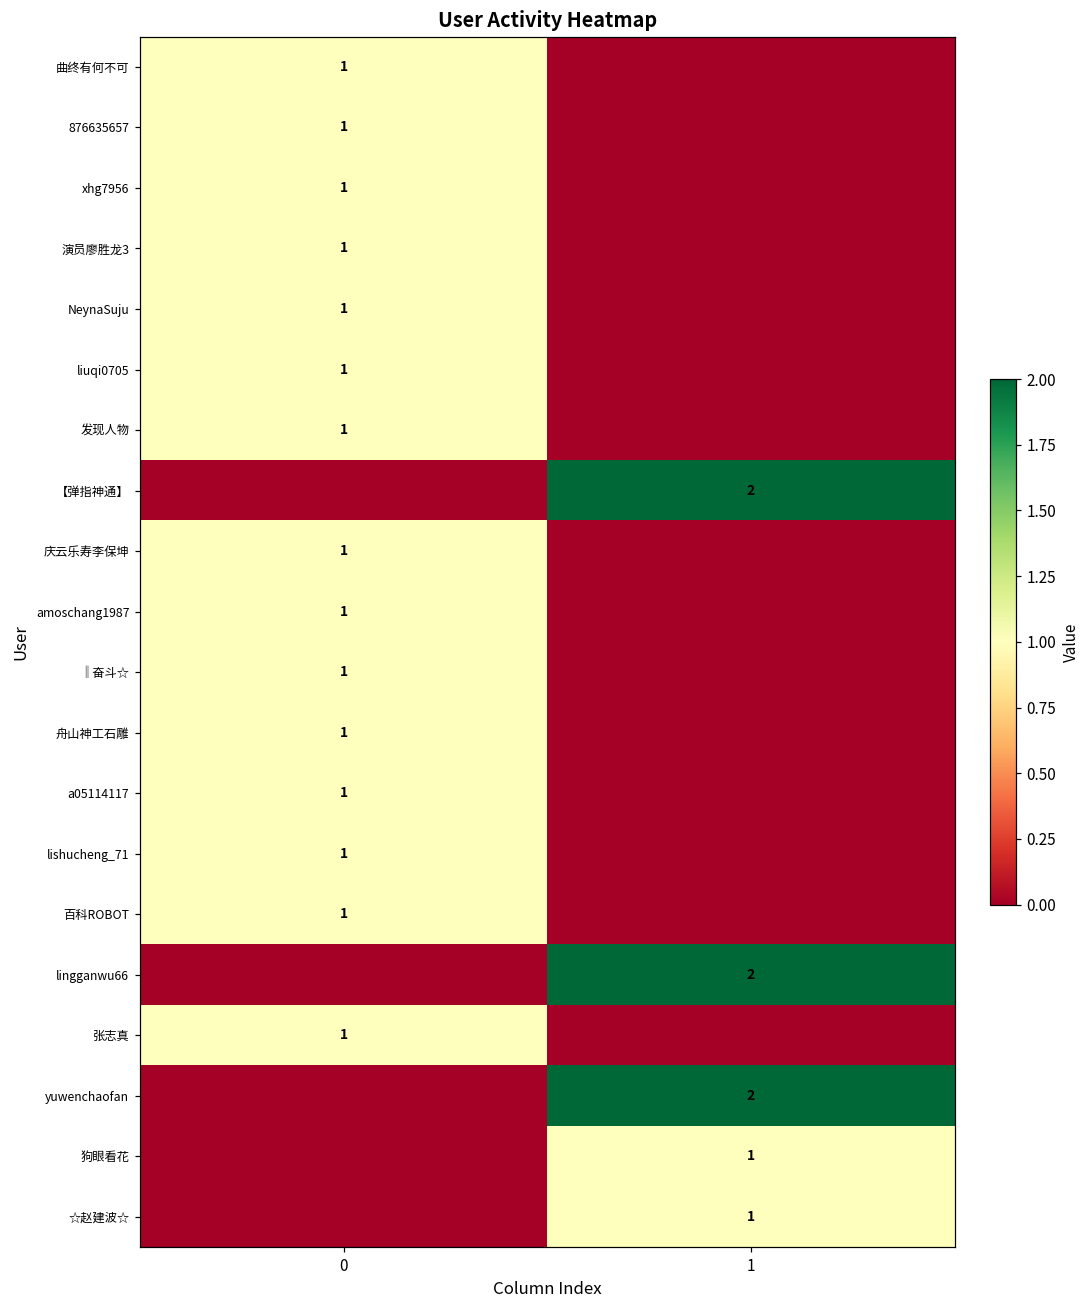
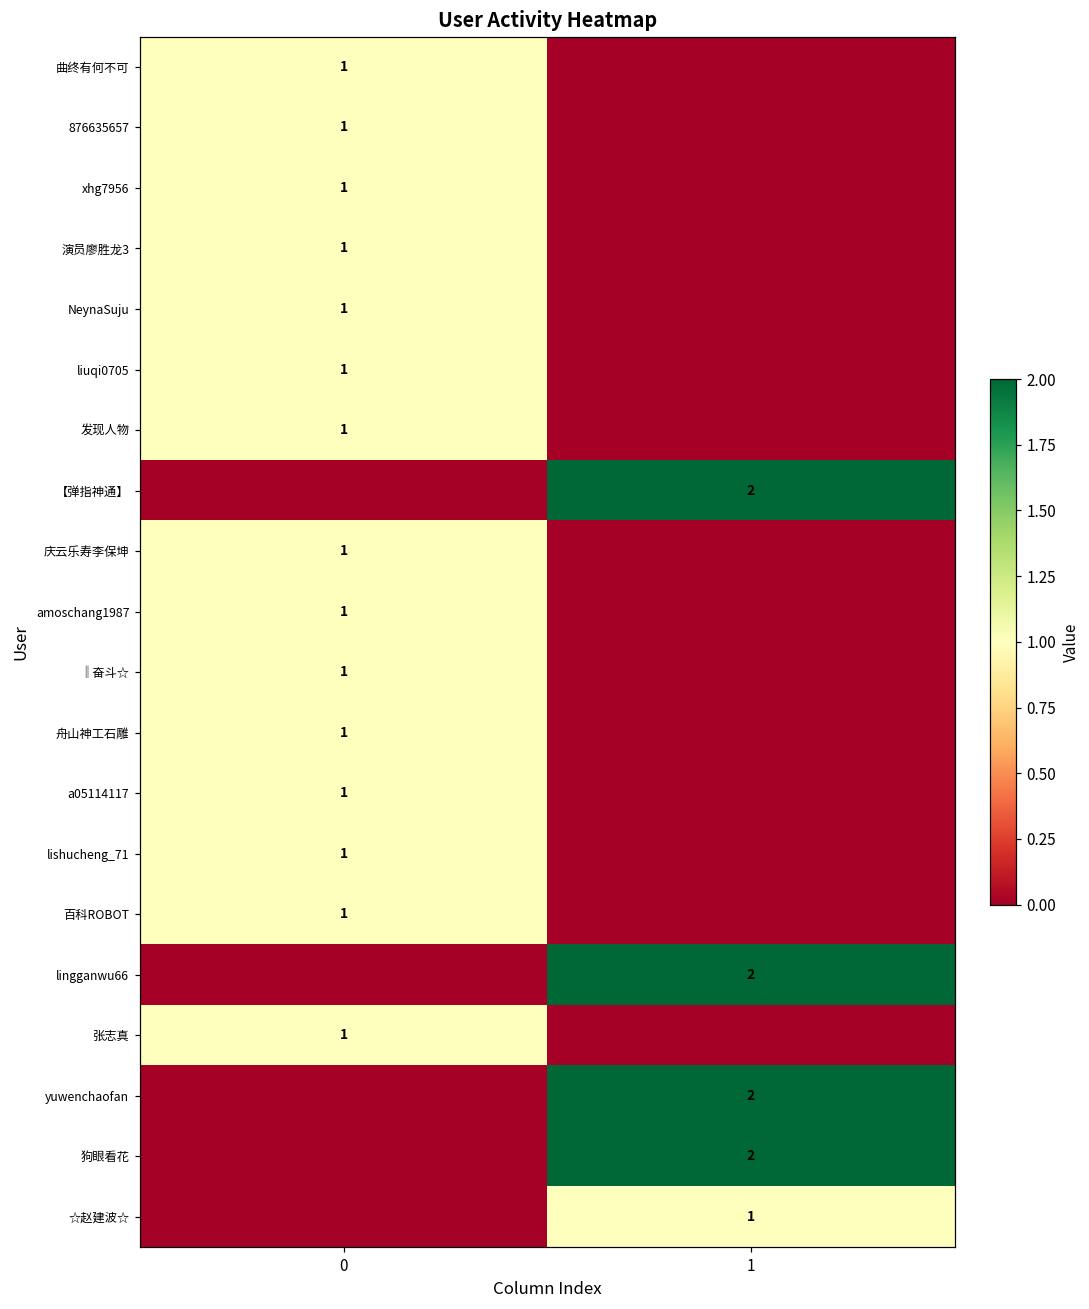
狗眼看花, 1: 1 -> 2
